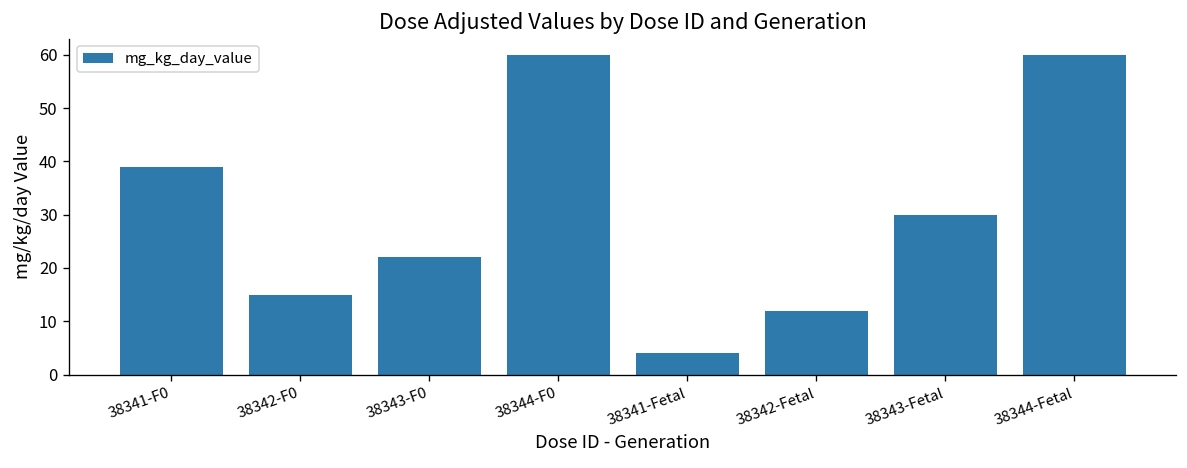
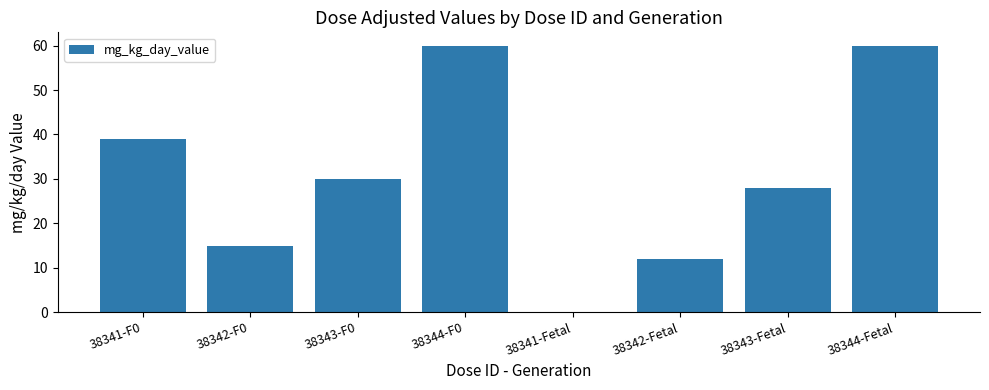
38343-F0: 22 -> 30
38341-Fetal: 4 -> 0
38343-Fetal: 30 -> 28
